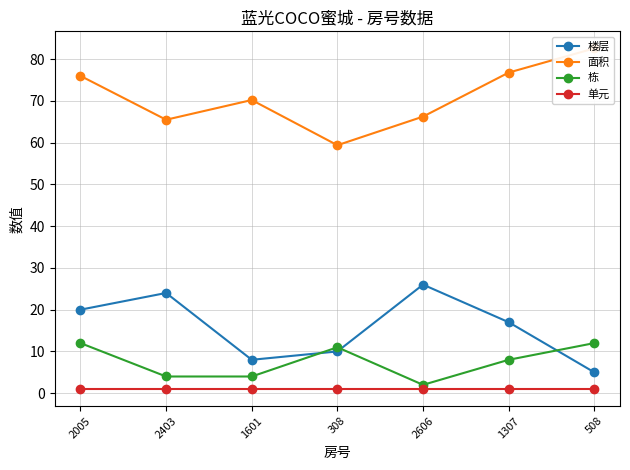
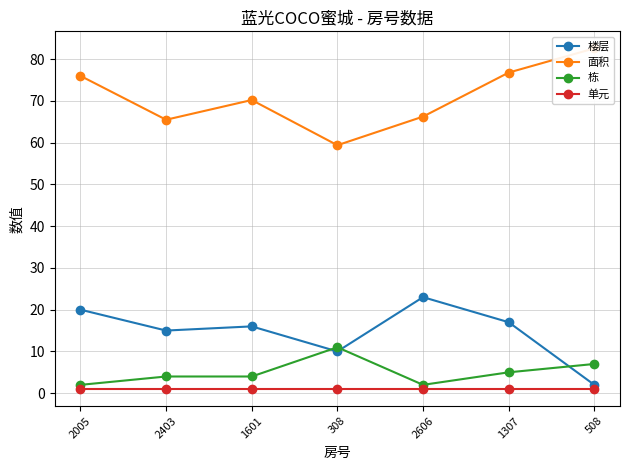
栋, 2005: 12 -> 2
楼层, 2403: 24 -> 15
楼层, 1601: 8 -> 16
楼层, 2606: 26 -> 23
栋, 1307: 8 -> 5
楼层, 508: 5 -> 2
栋, 508: 12 -> 7
